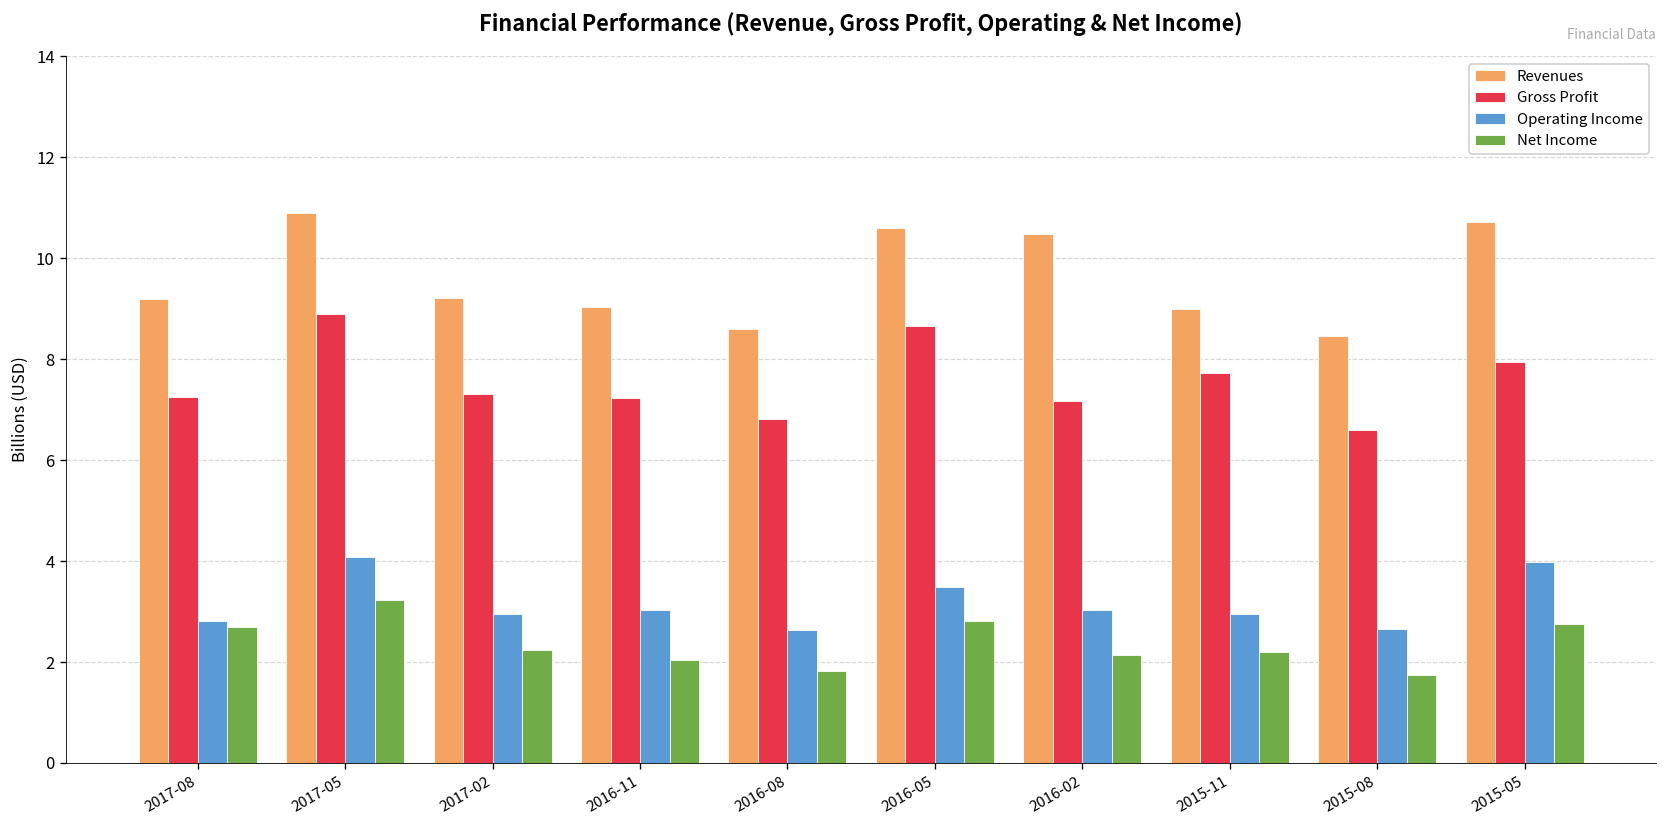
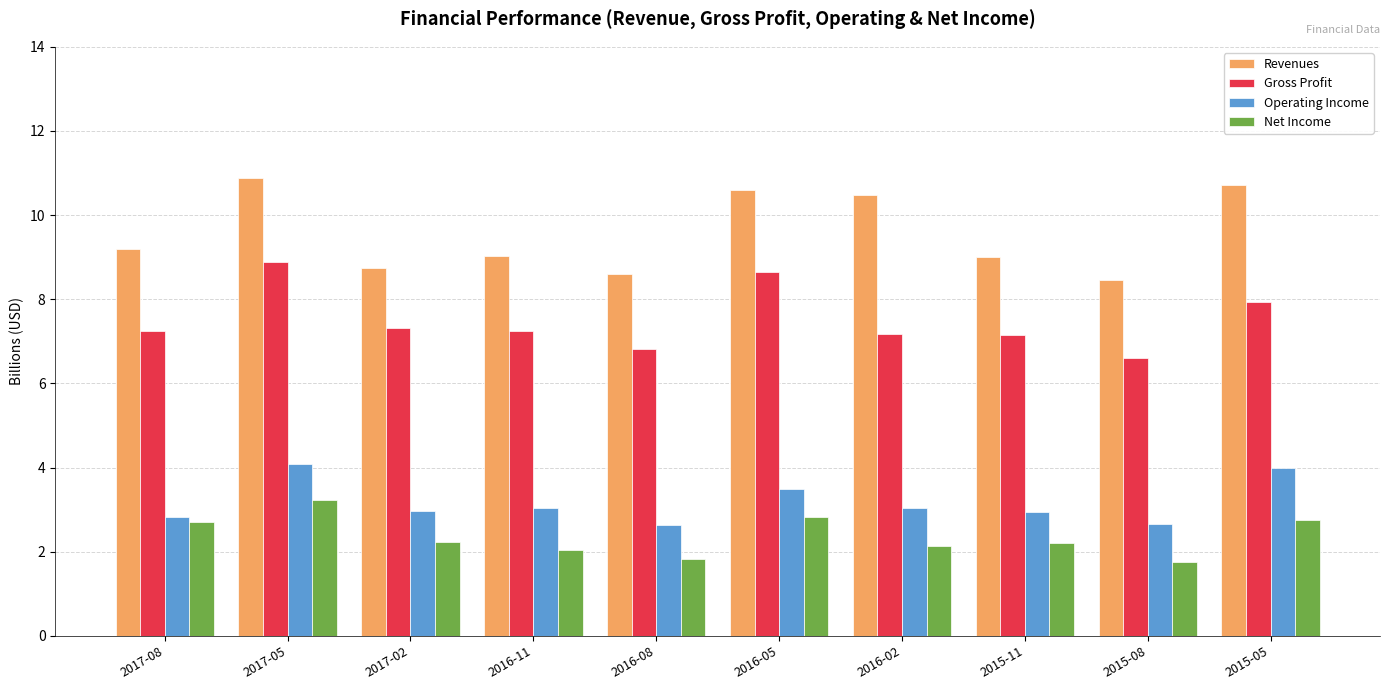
Revenues, 2017-02: 9.2 -> 8.7
Gross Profit, 2015-11: 7.7 -> 7.1
